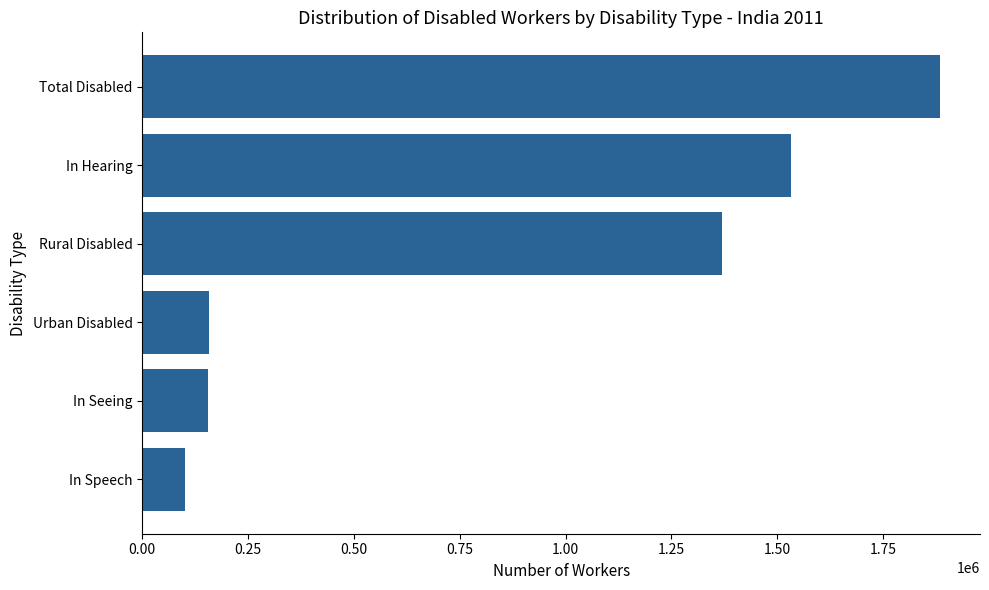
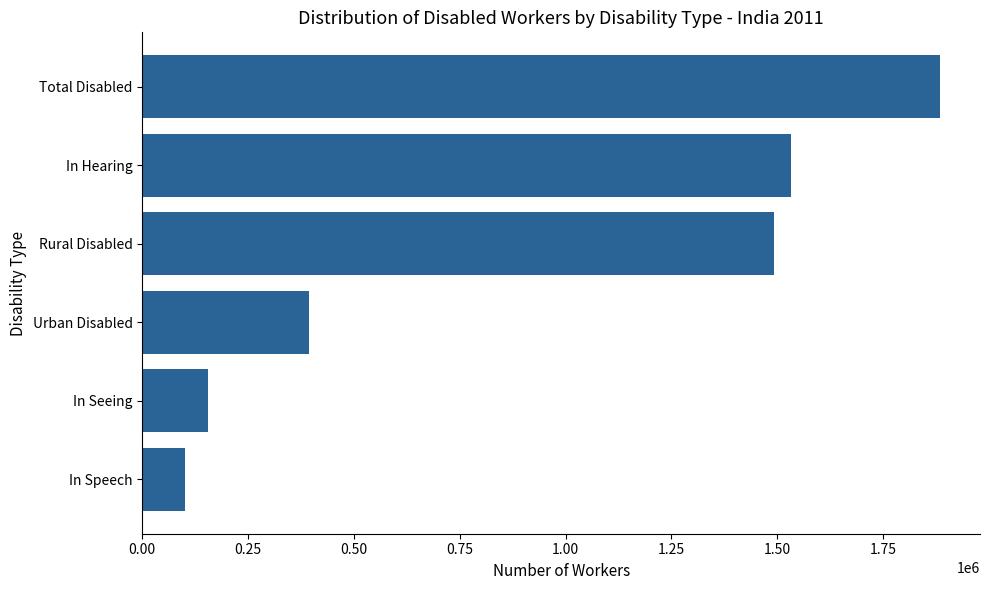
Rural Disabled: 1370000 -> 1490000
Urban Disabled: 160000 -> 390000
